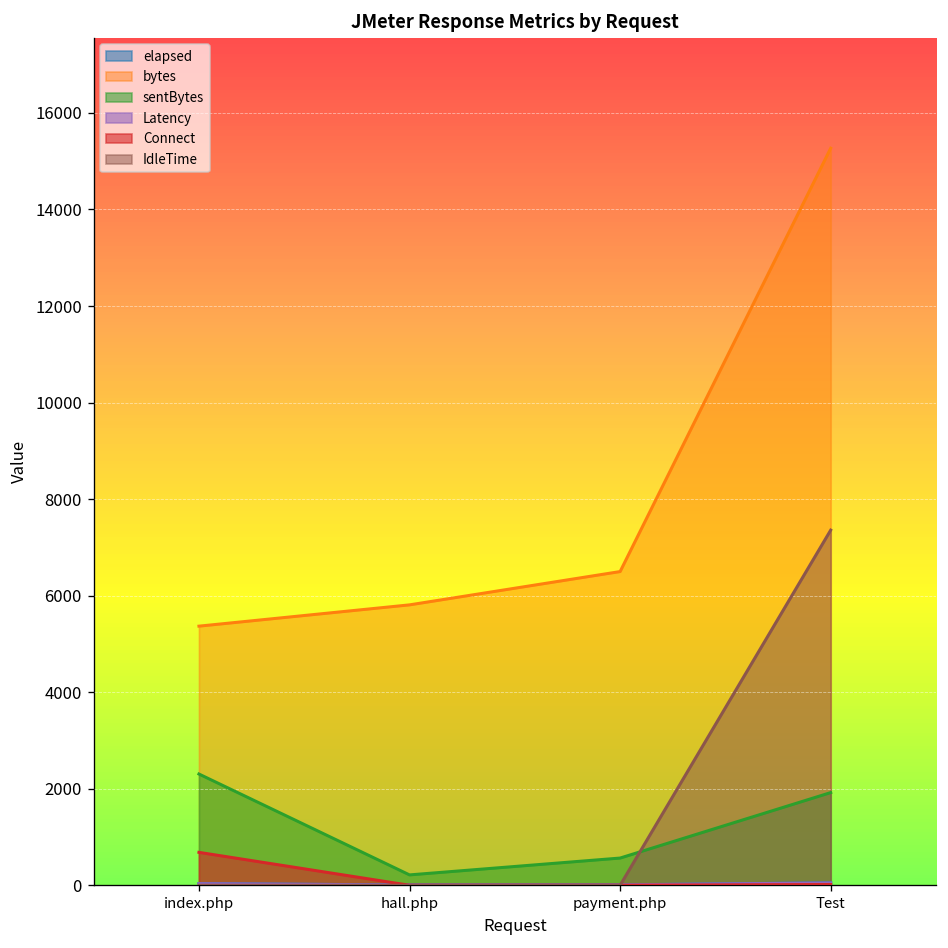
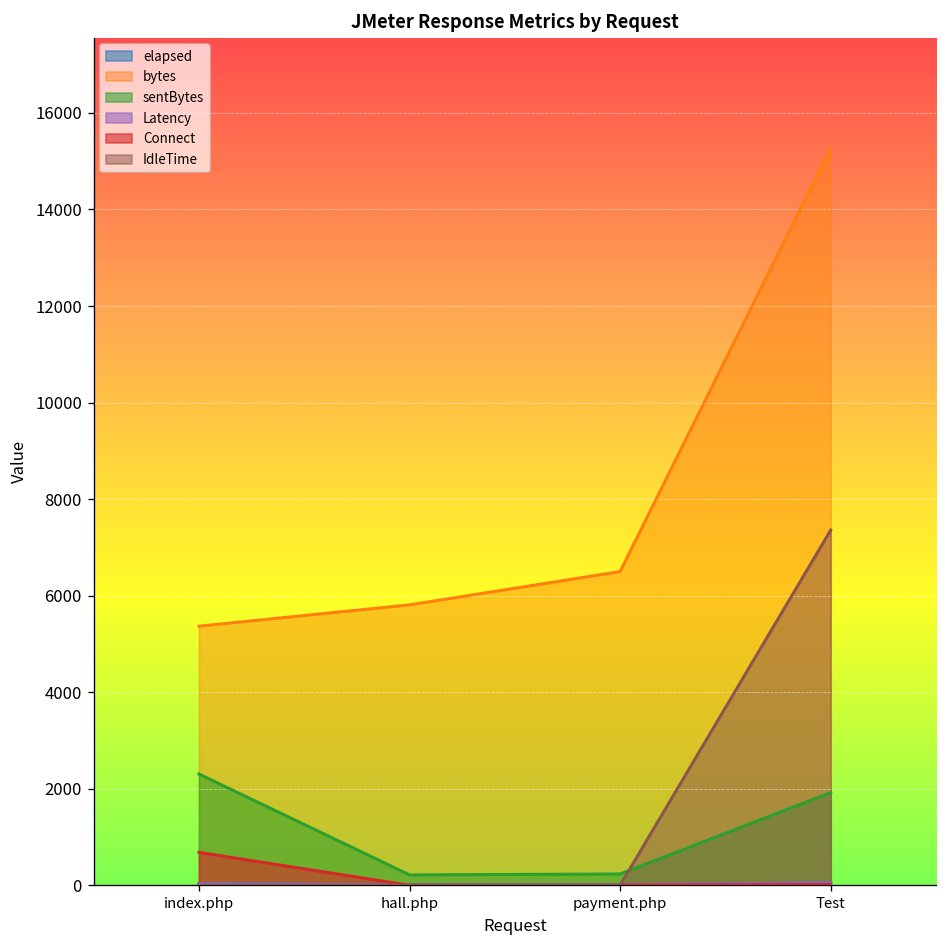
sentBytes, payment.php: 600 -> 200
